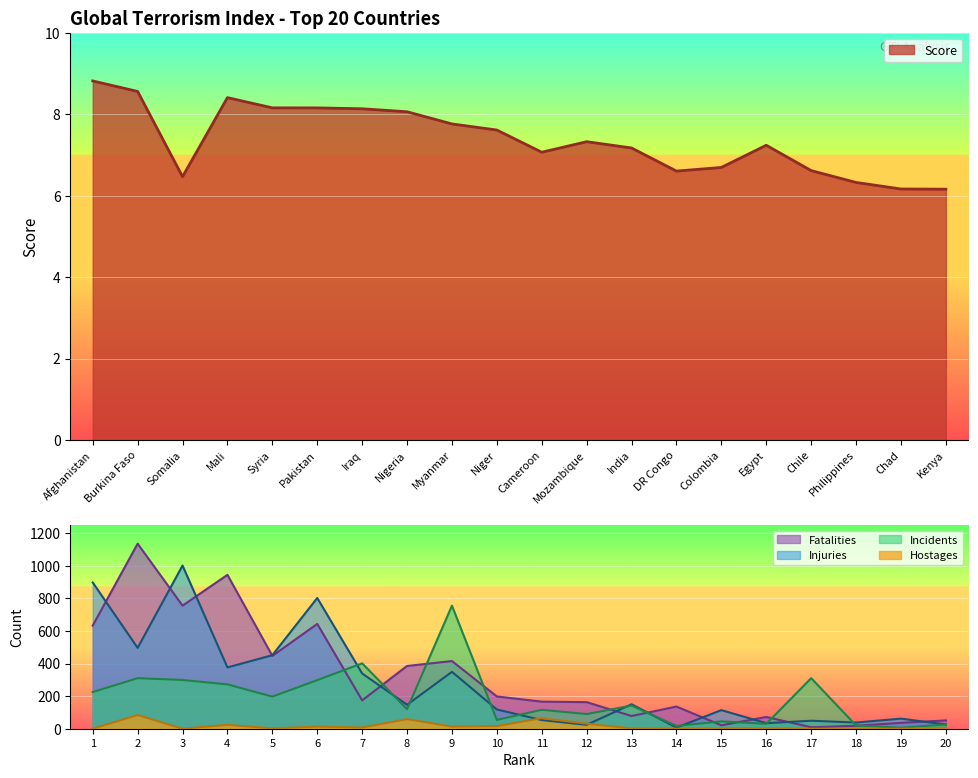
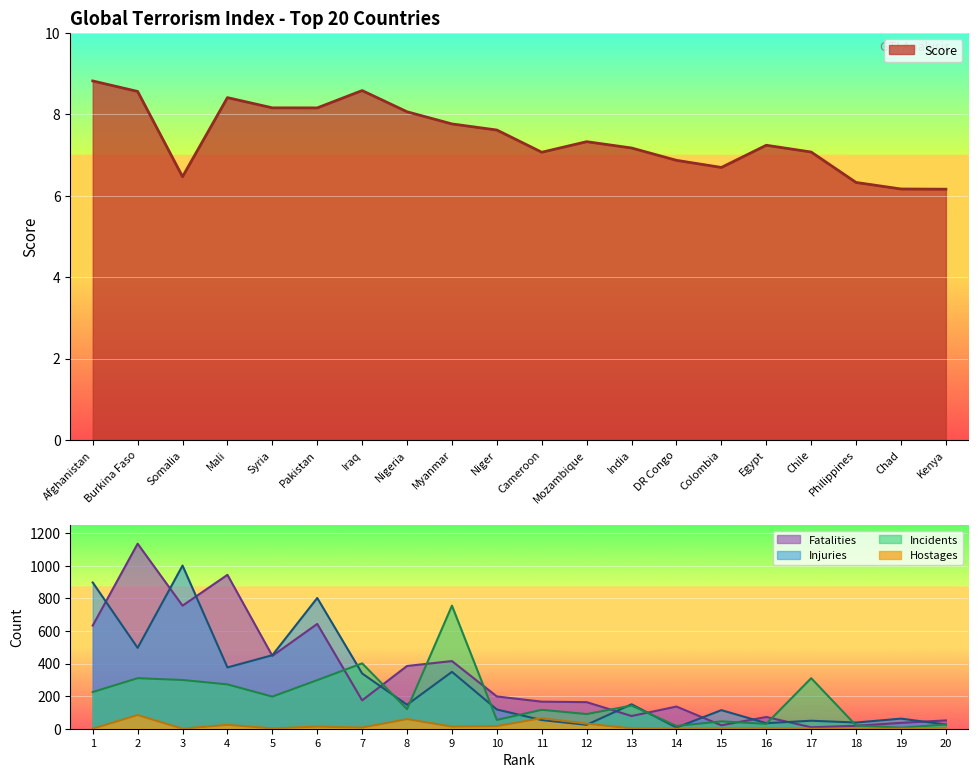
Global Terrorism Index - Top 20 Countries, Iraq: 8.1 -> 8.6
Global Terrorism Index - Top 20 Countries, DR Congo: 6.6 -> 6.9
Global Terrorism Index - Top 20 Countries, Chile: 6.6 -> 7.1
